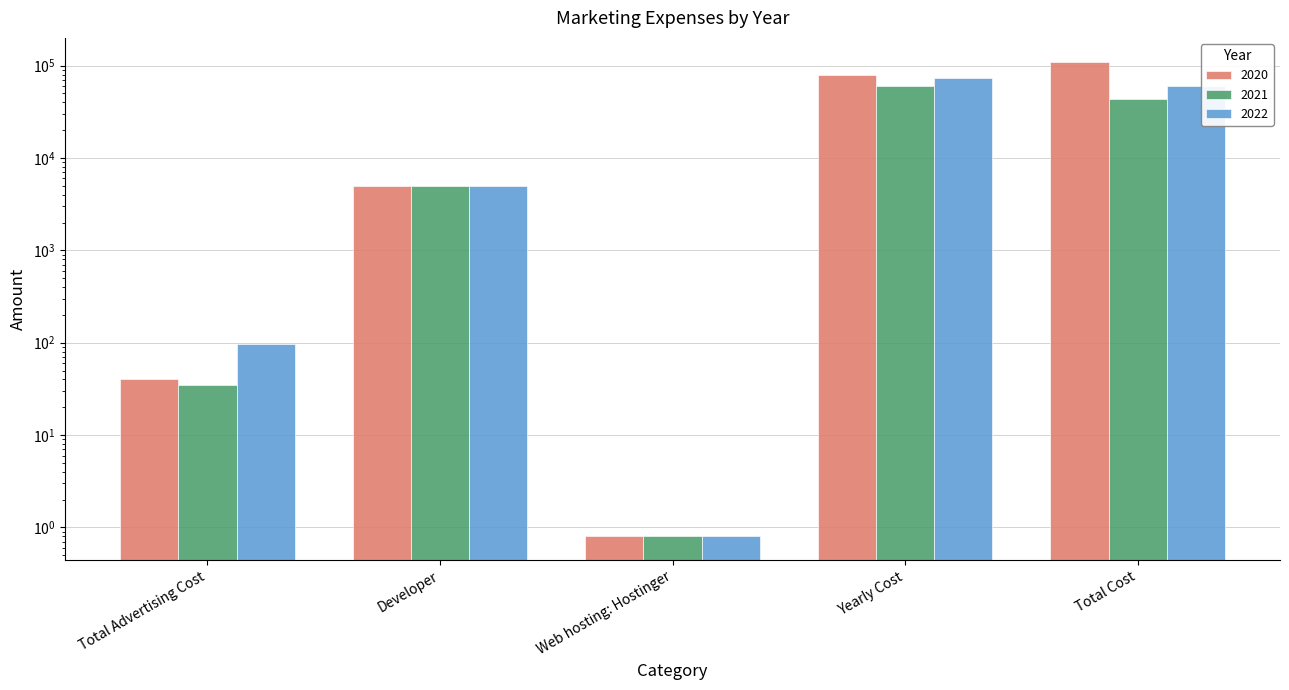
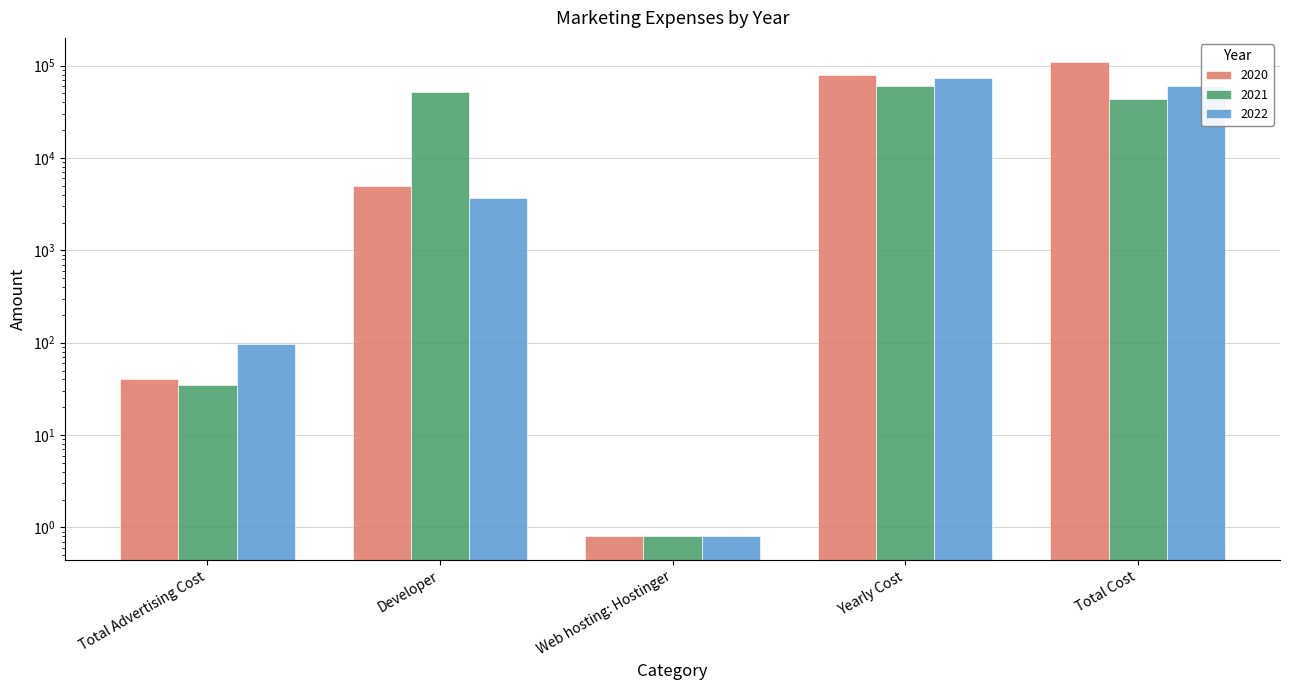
2021, Developer: 5000 -> 50000
2022, Developer: 5000 -> 3700
